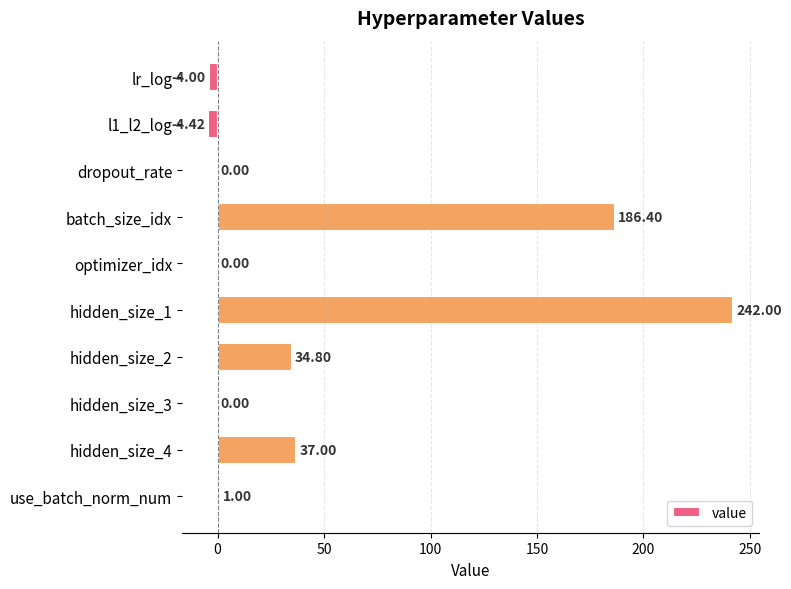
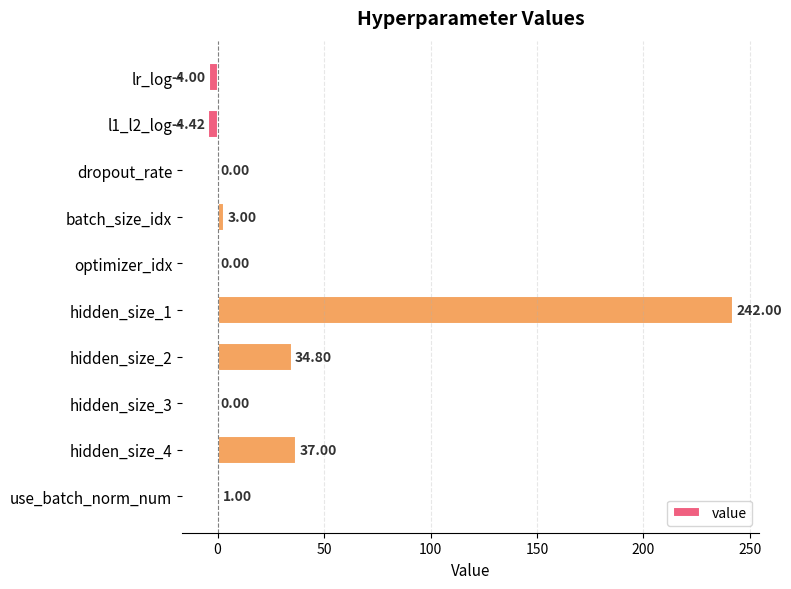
batch_size_idx: 186.40 -> 3.00
